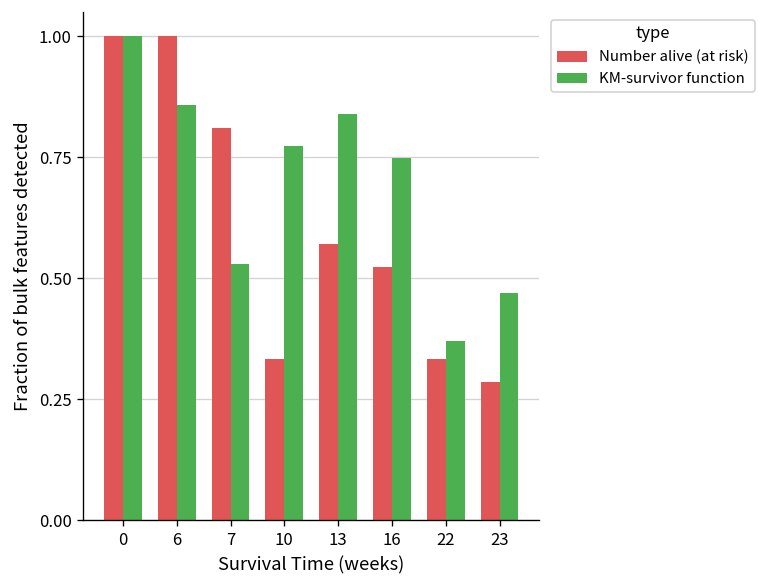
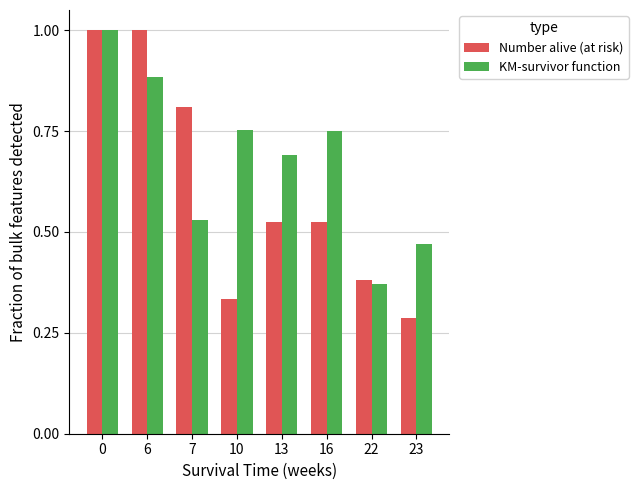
KM-survivor function, 6: 0.86 -> 0.88
KM-survivor function, 10: 0.77 -> 0.75
Number alive (at risk), 13: 0.57 -> 0.52
KM-survivor function, 13: 0.84 -> 0.69
Number alive (at risk), 22: 0.33 -> 0.38
